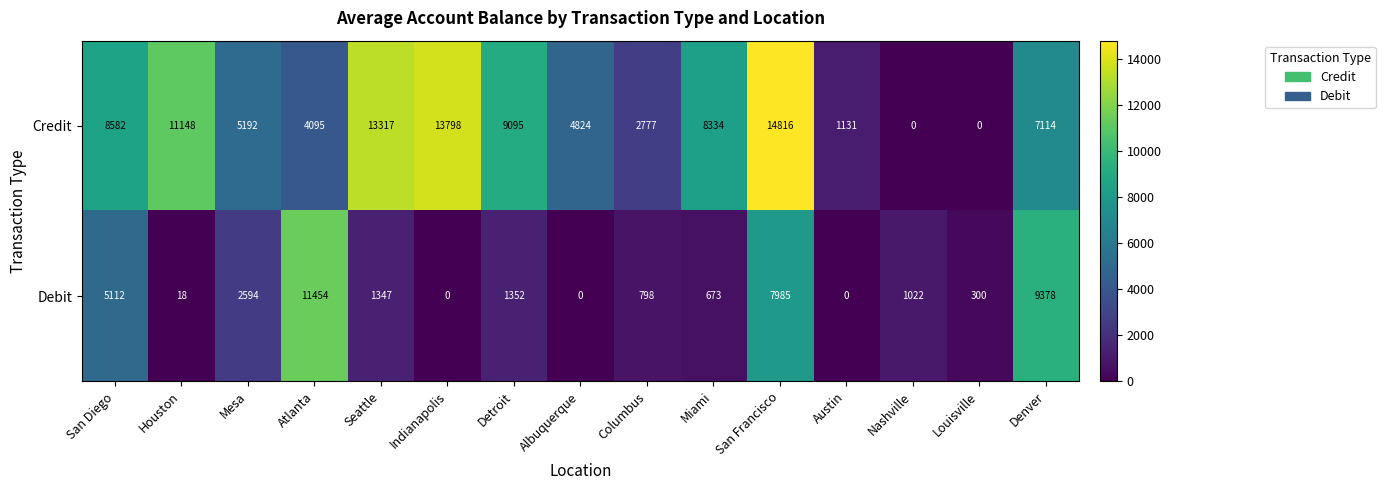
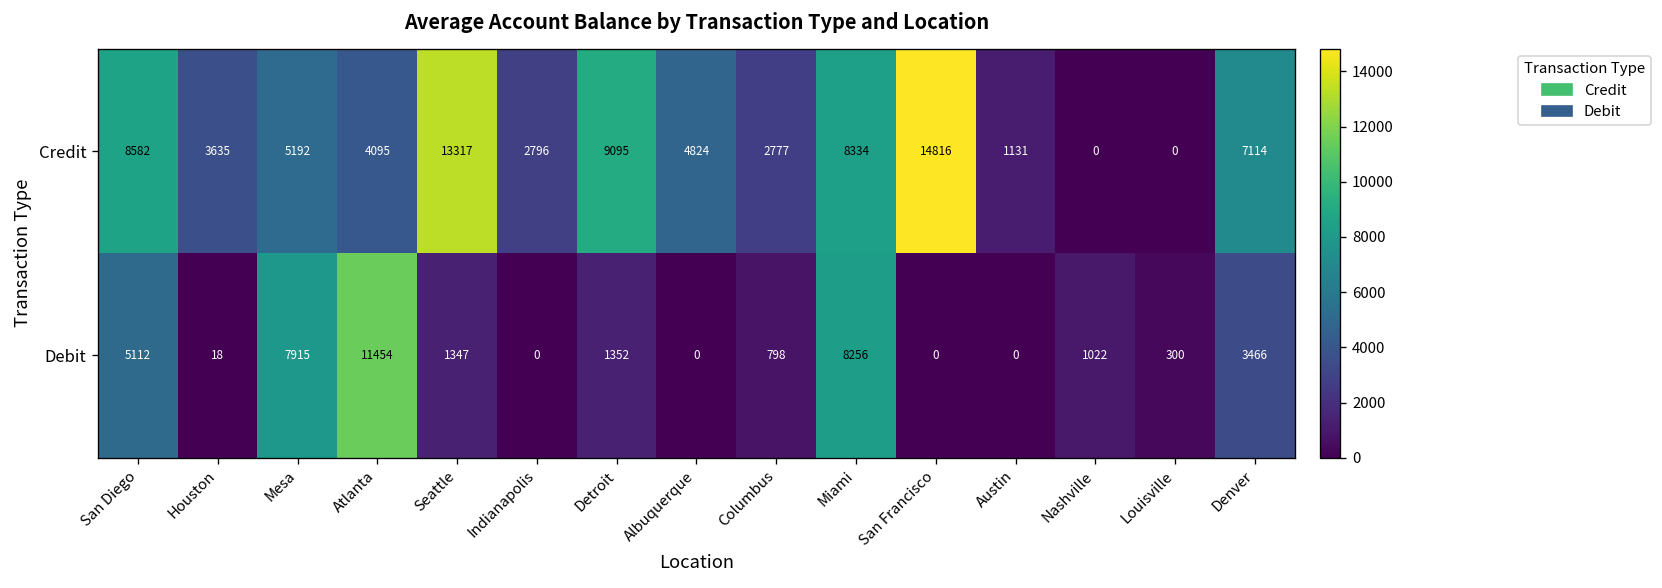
Credit, Houston: 11148 -> 3635
Credit, Indianapolis: 13798 -> 2796
Debit, Mesa: 2594 -> 7915
Debit, Miami: 673 -> 8256
Debit, San Francisco: 7985 -> 0
Debit, Denver: 9378 -> 3466
